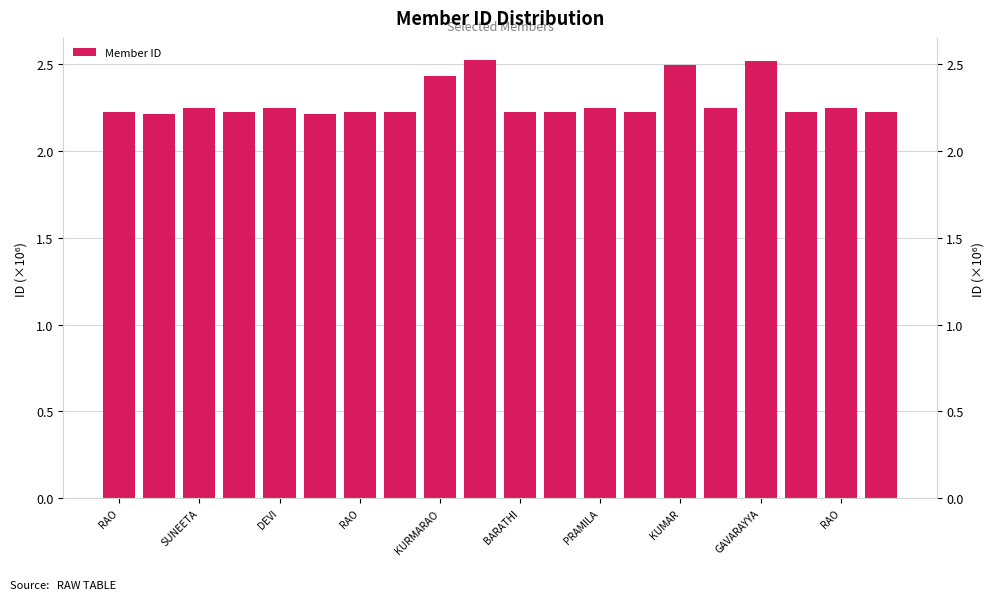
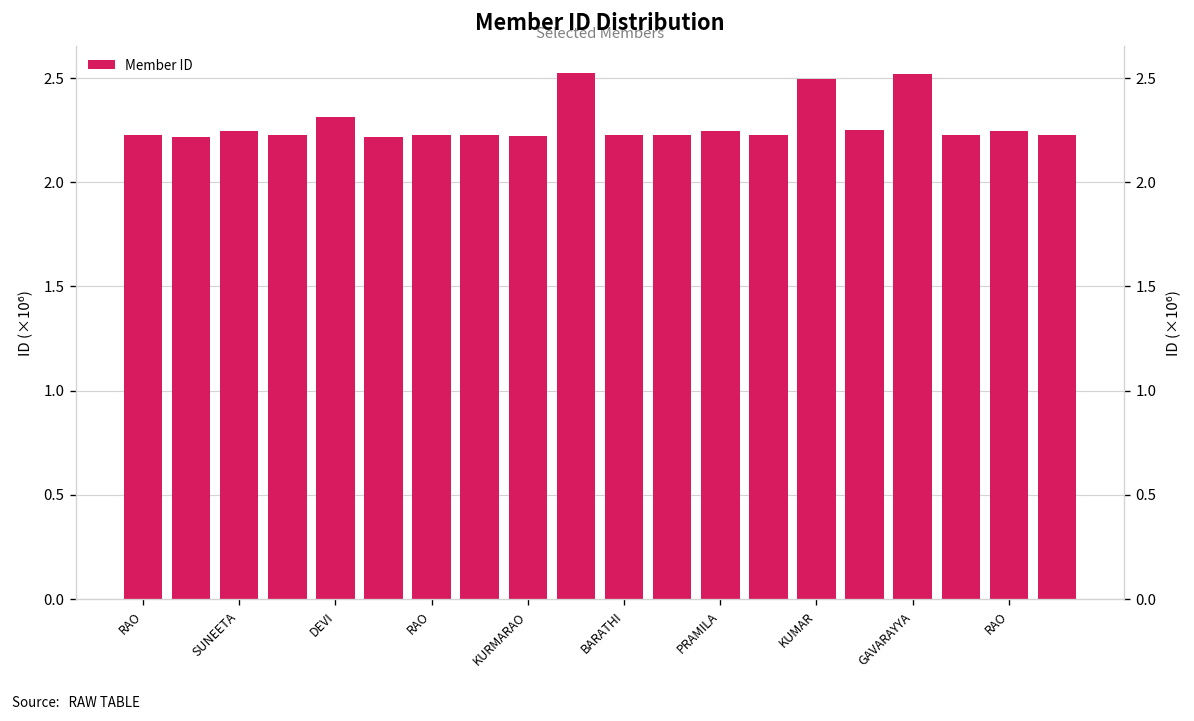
DEVI: 2.25 -> 2.31
KURMARAO: 2.43 -> 2.22
